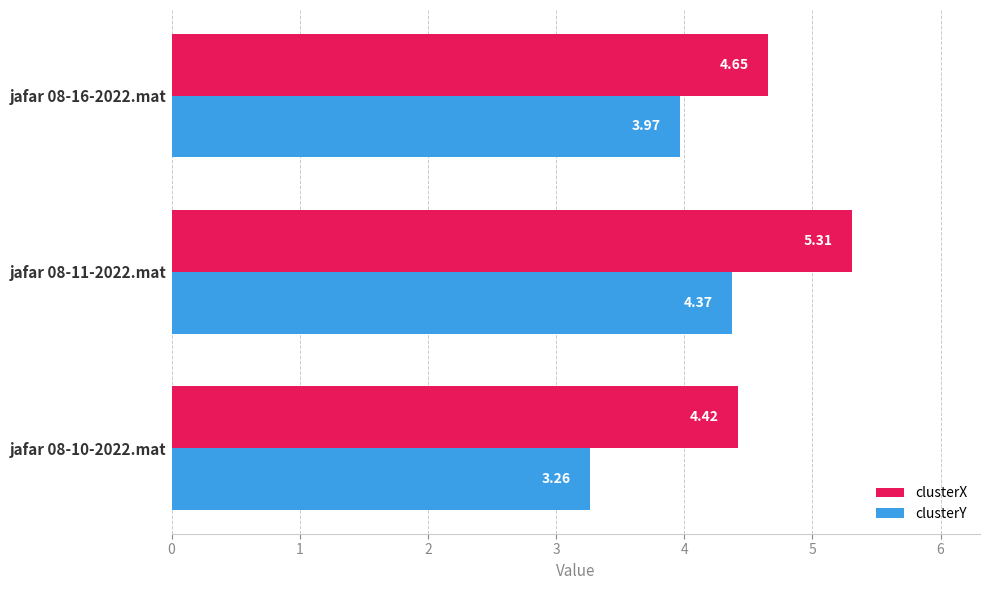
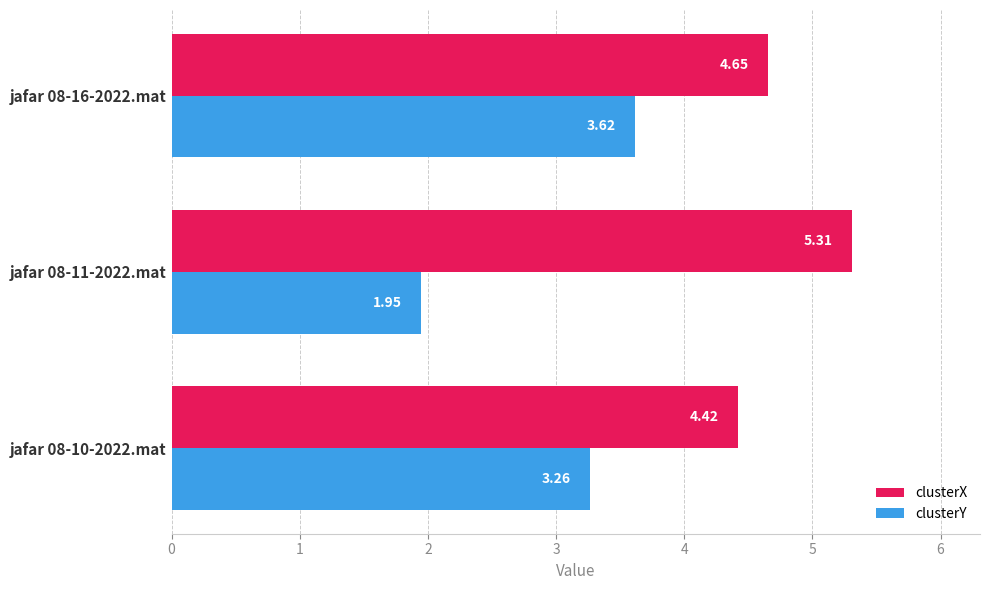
clusterY, jafar 08-16-2022.mat: 3.97 -> 3.62
clusterY, jafar 08-11-2022.mat: 4.37 -> 1.95
